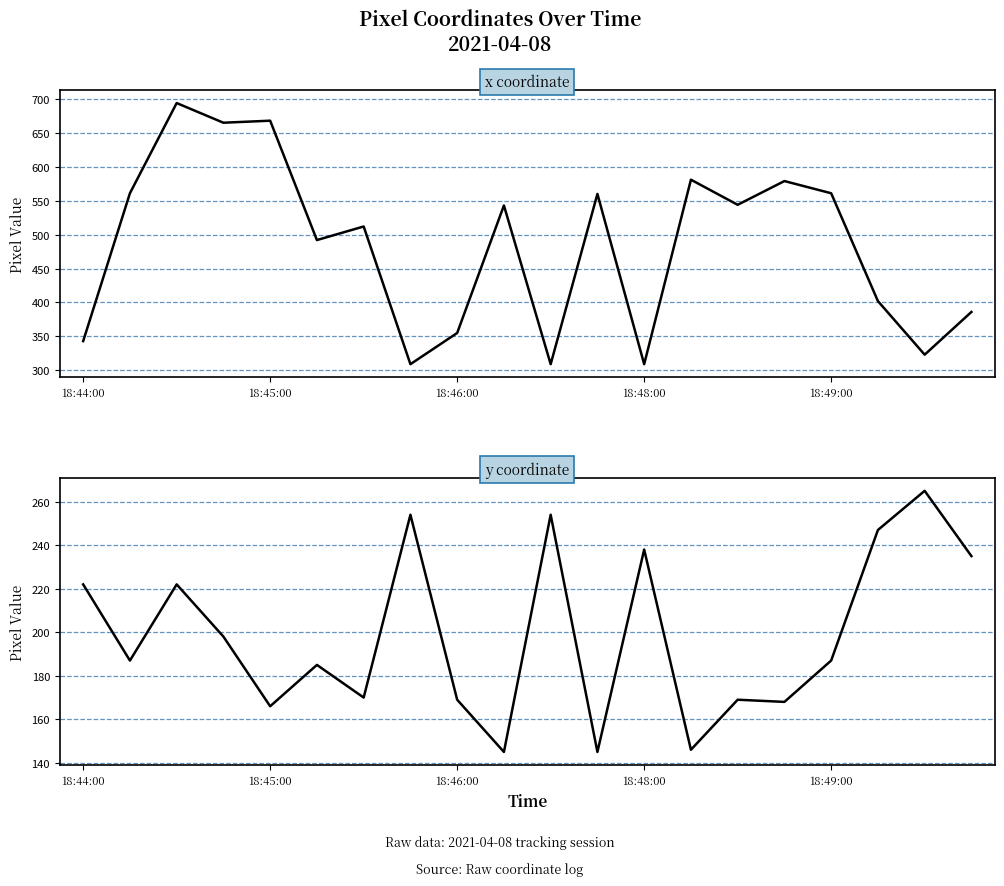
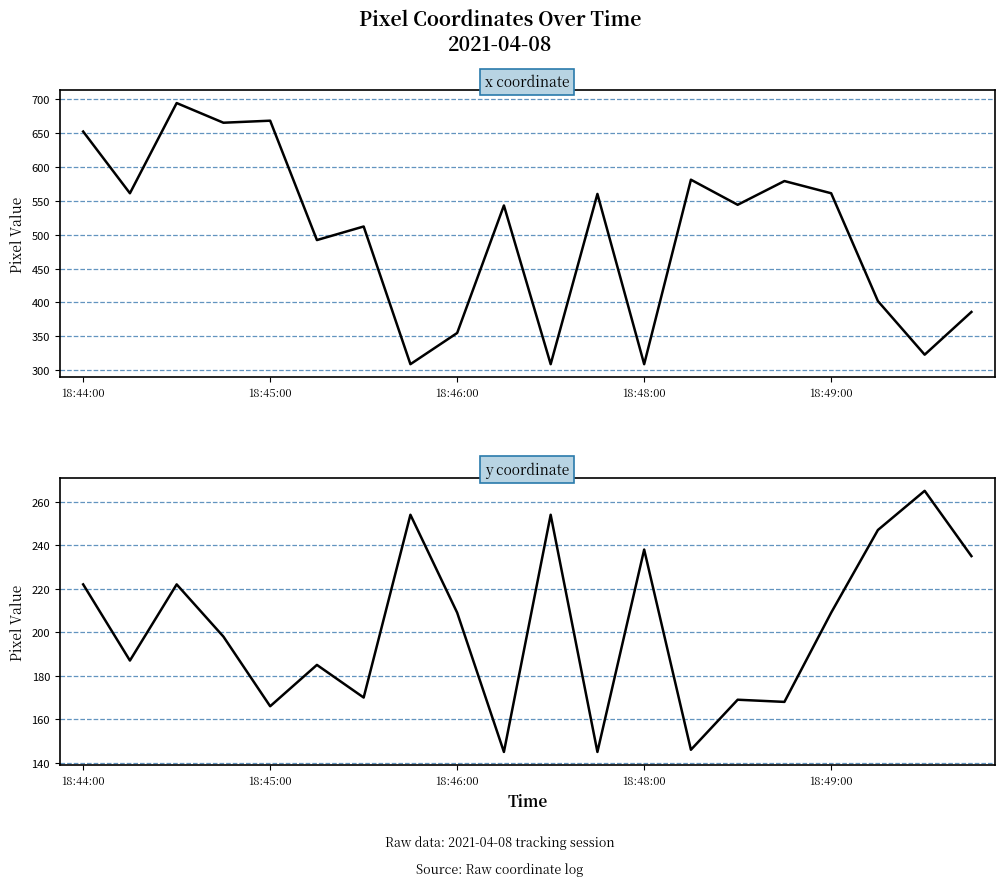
x coordinate, 18:44:00: 340 -> 650
y coordinate, 18:46:00: 169 -> 209
y coordinate, 18:49:00: 187 -> 209
